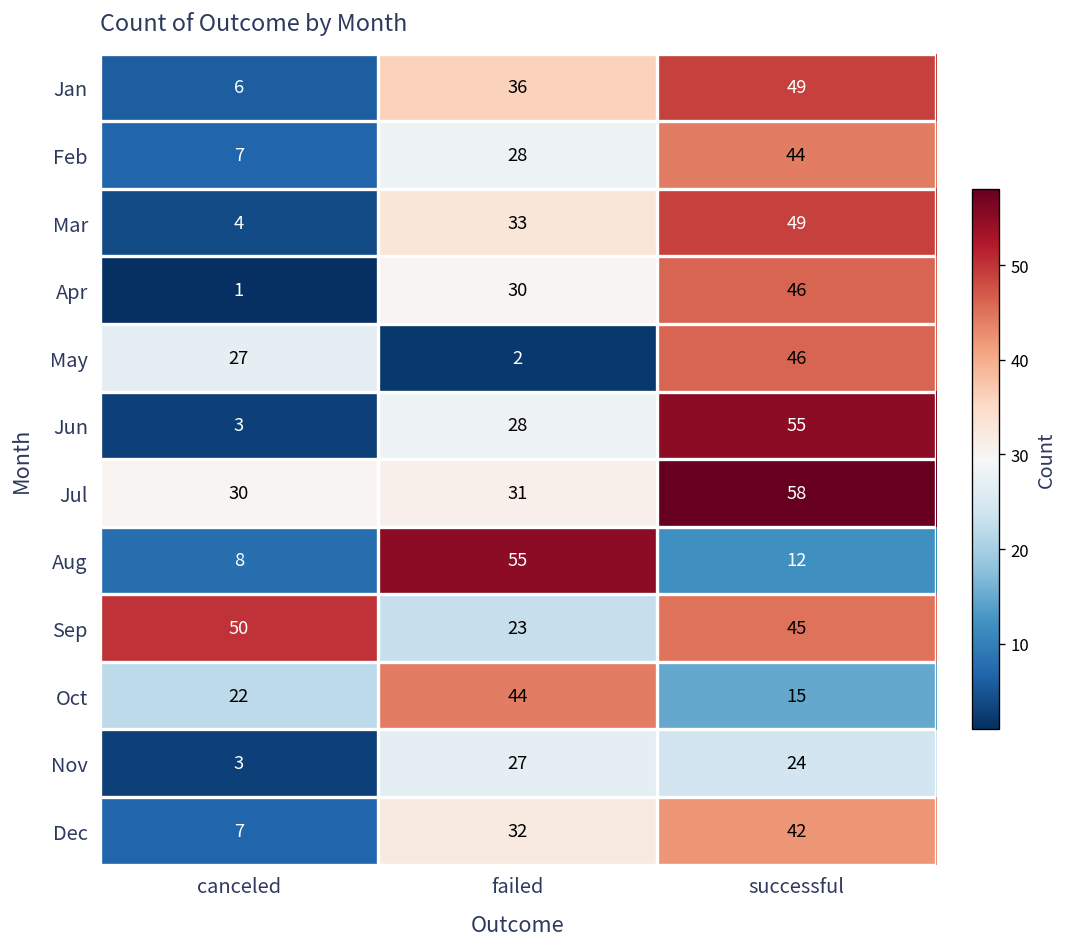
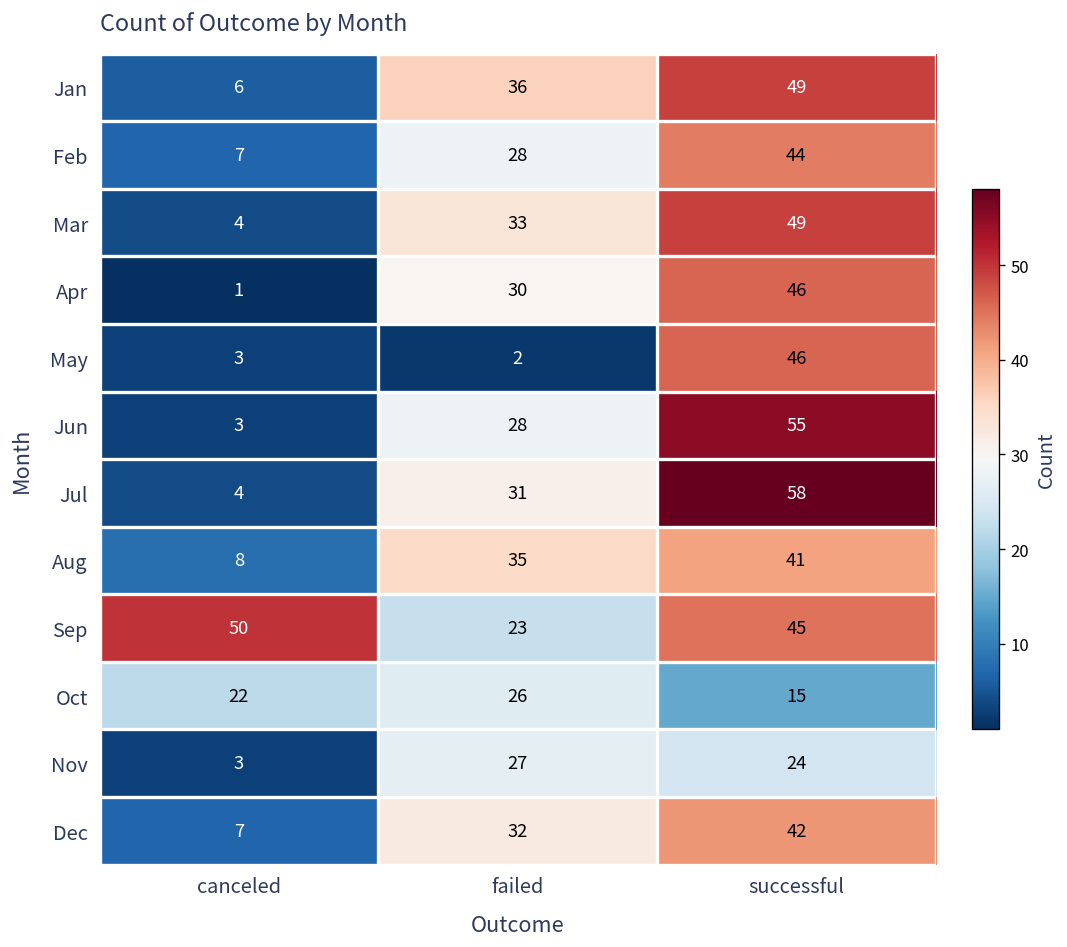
May, canceled: 27 -> 3
Jul, canceled: 30 -> 4
Aug, failed: 55 -> 35
Aug, successful: 12 -> 41
Oct, failed: 44 -> 26
